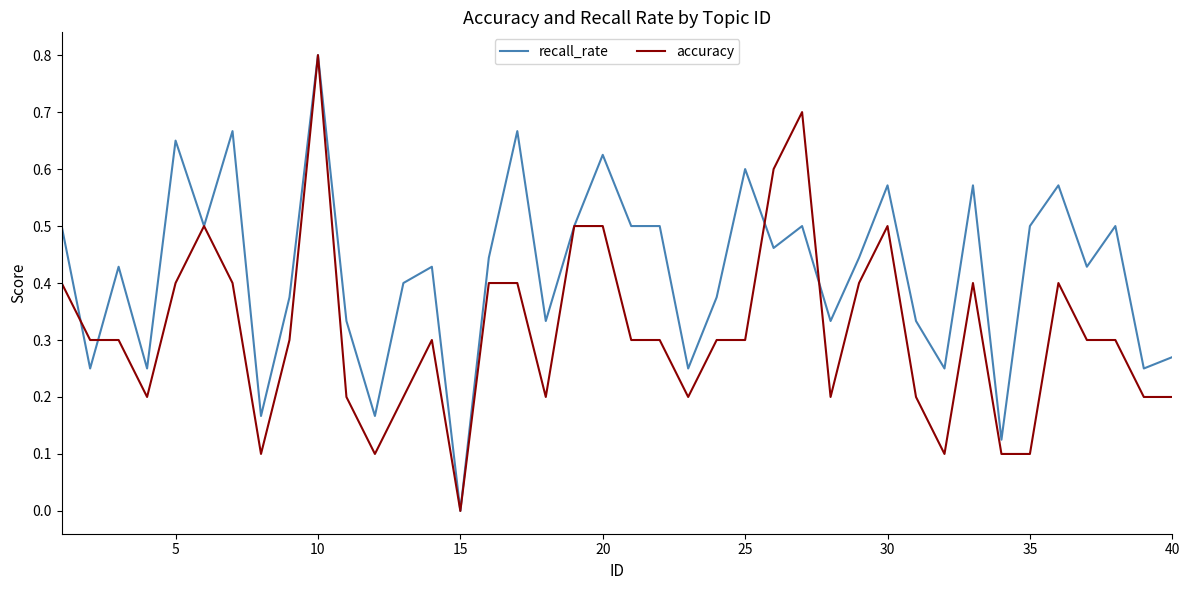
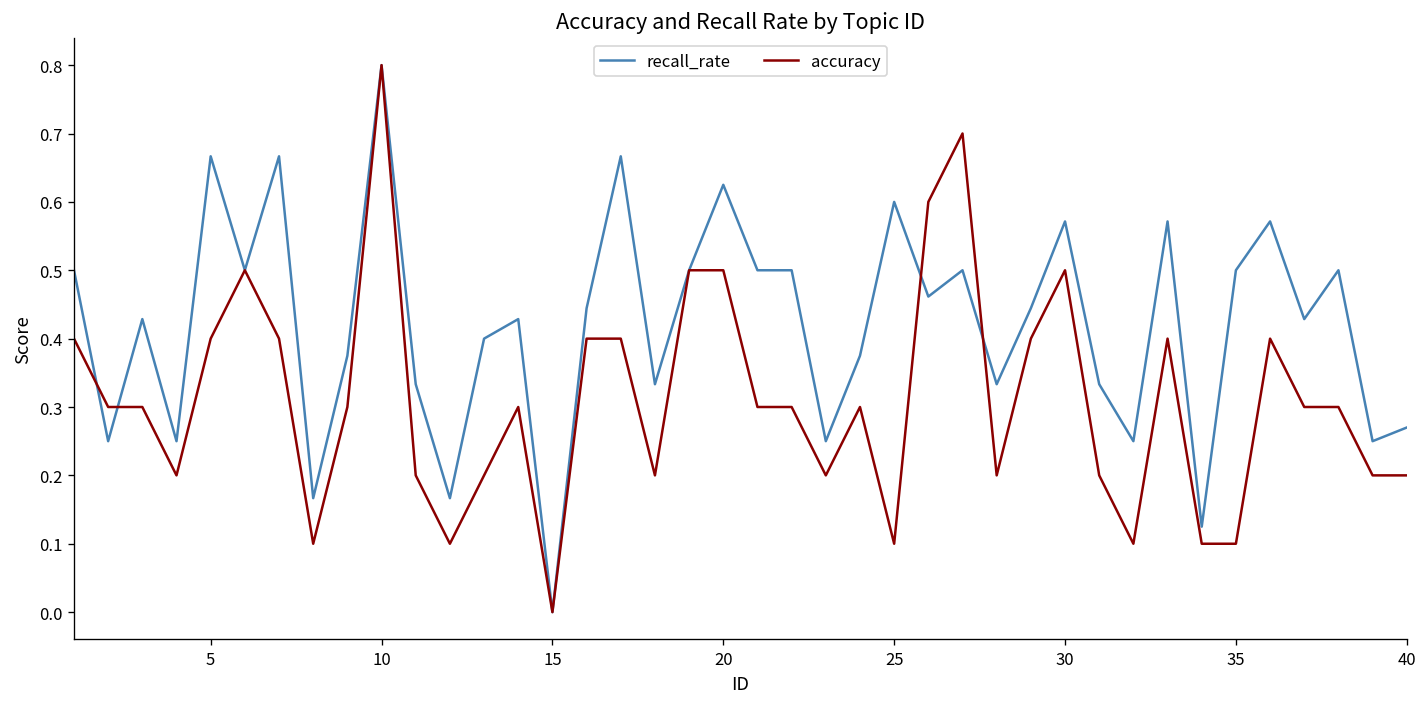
recall_rate, 5: 0.65 -> 0.67
accuracy, 25: 0.3 -> 0.1
